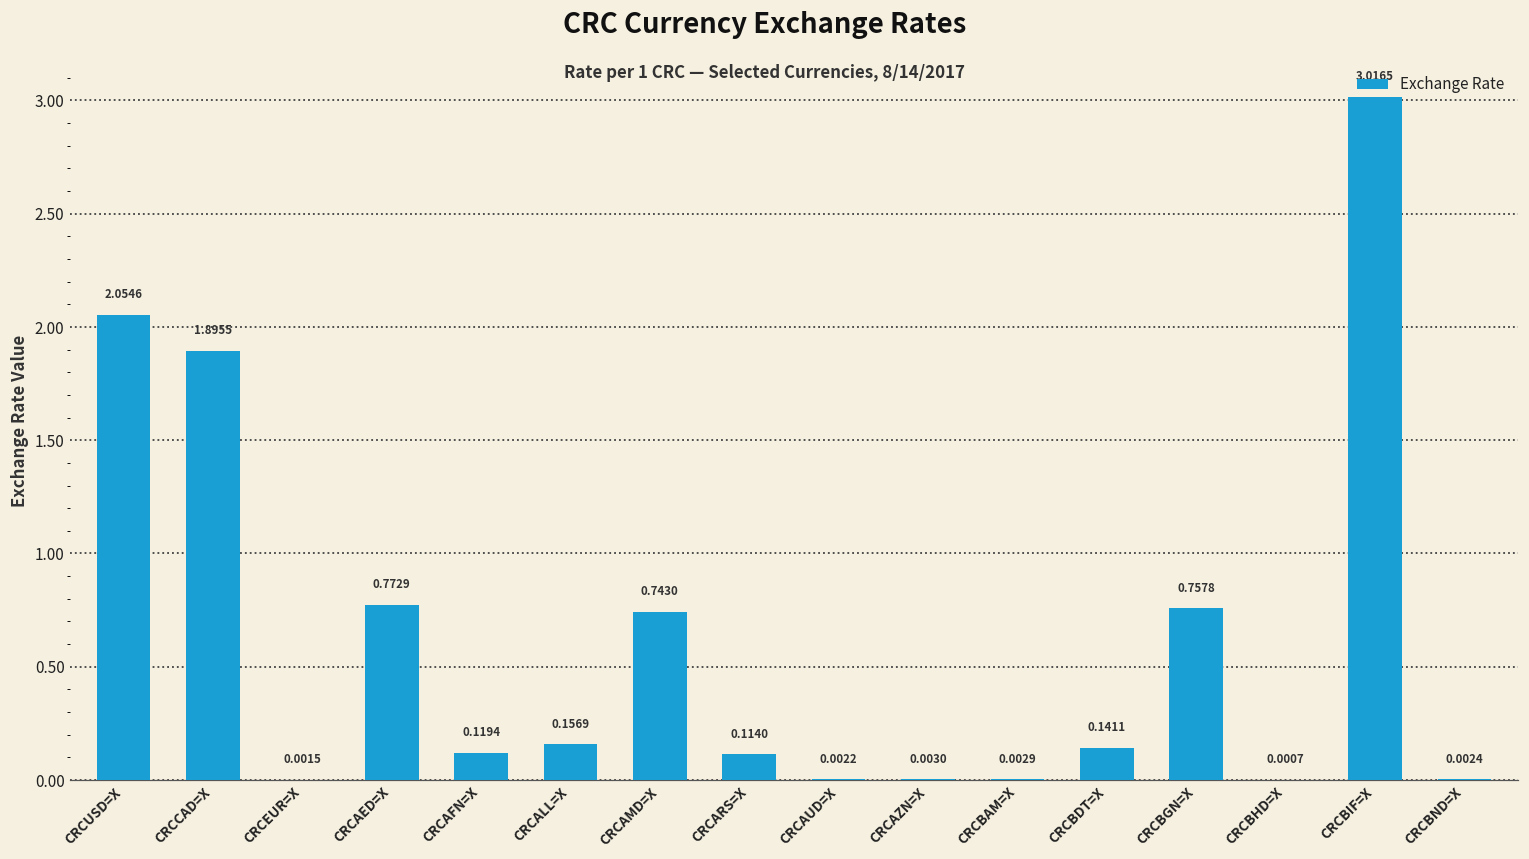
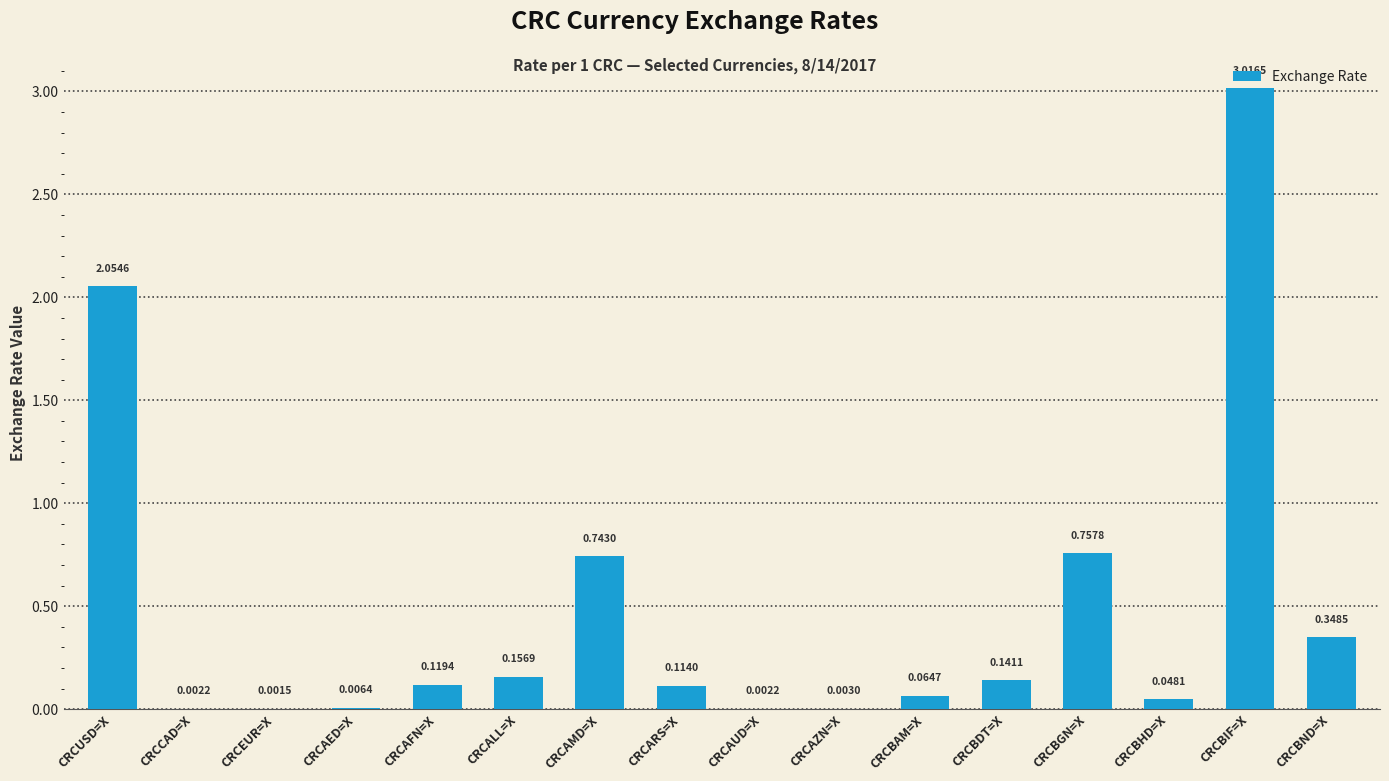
CRCCAD=X: 1.8955 -> 0.0022
CRCAED=X: 0.7729 -> 0.0064
CRCBAM=X: 0.0029 -> 0.0647
CRCBHD=X: 0.0007 -> 0.0481
CRCBND=X: 0.0024 -> 0.3485
